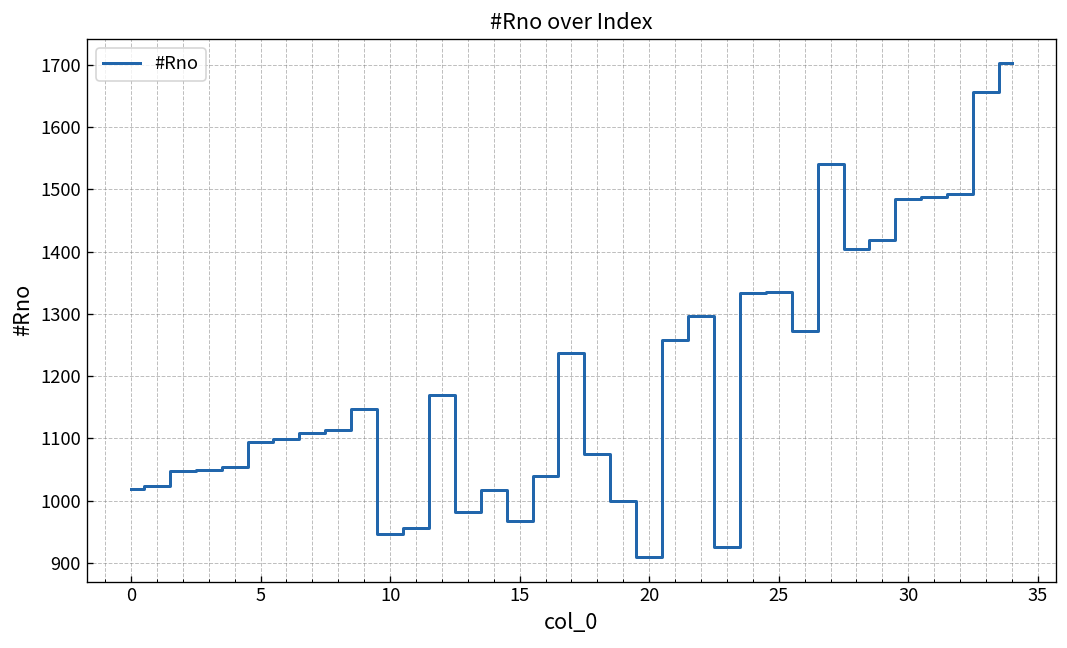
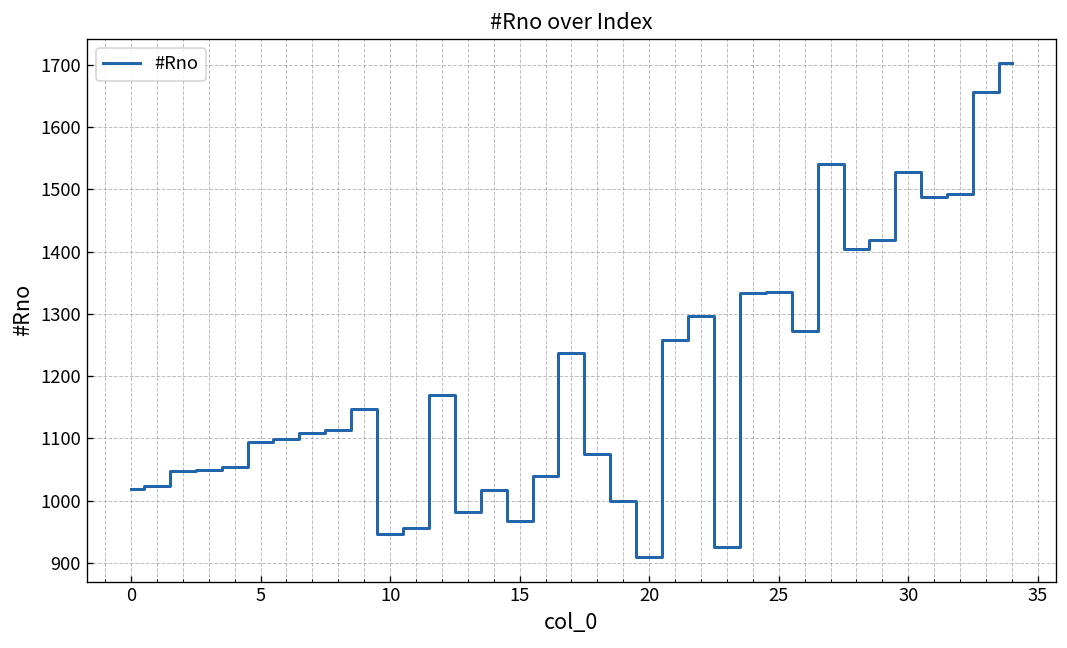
30: 1490 -> 1530
